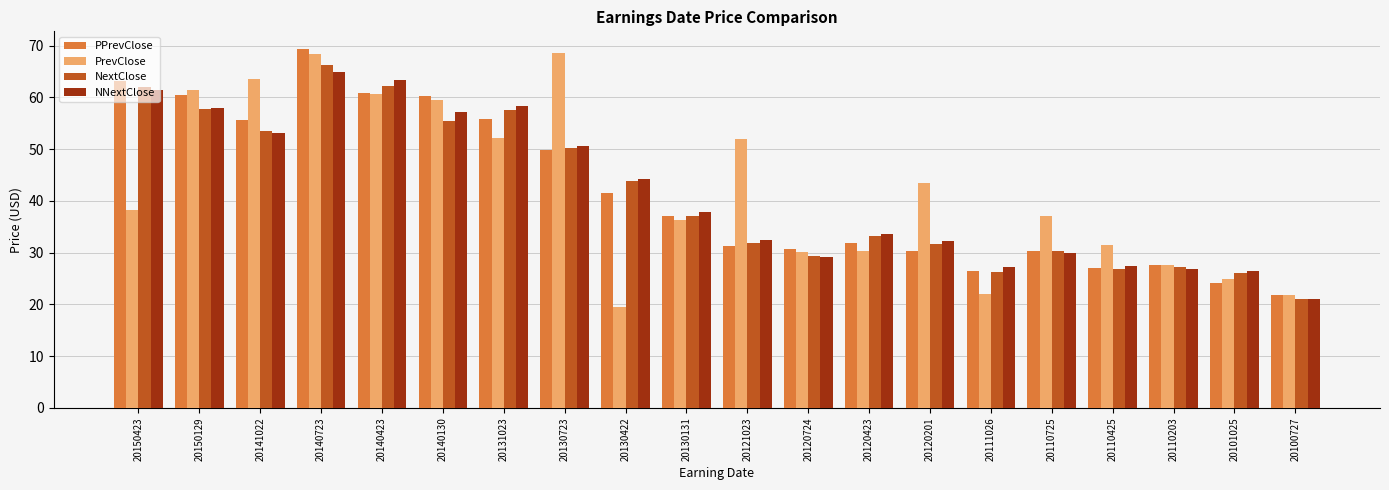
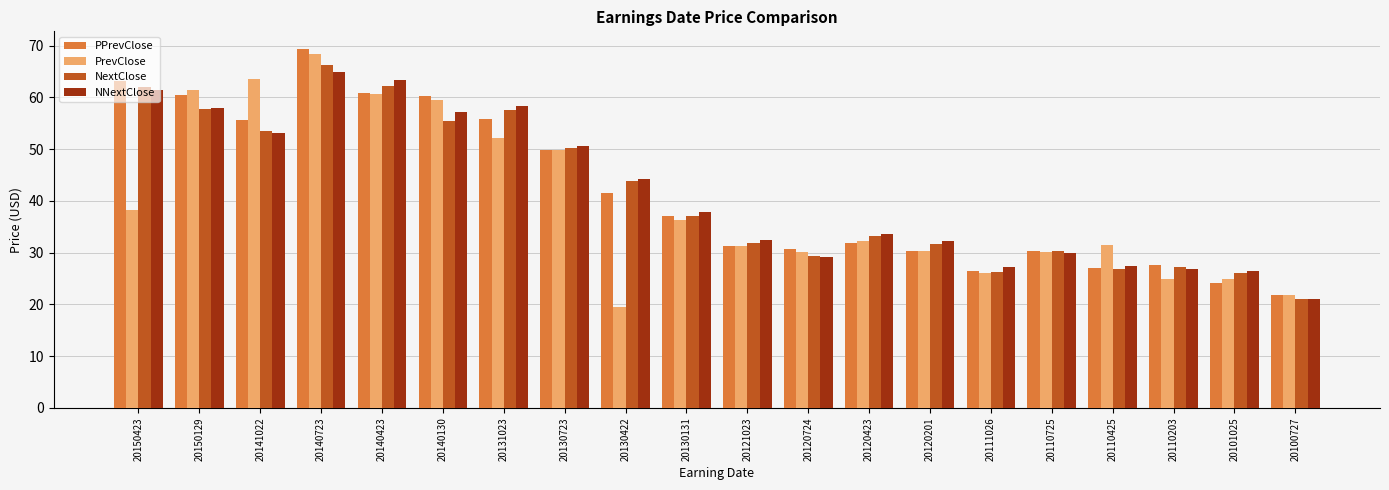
PrevClose, 20130723: 69 -> 50
PrevClose, 20121023: 52 -> 31
PrevClose, 20120423: 30 -> 32
PrevClose, 20120201: 44 -> 30
PrevClose, 20111026: 22 -> 26
PrevClose, 20110725: 37 -> 30
PrevClose, 20110203: 28 -> 25
